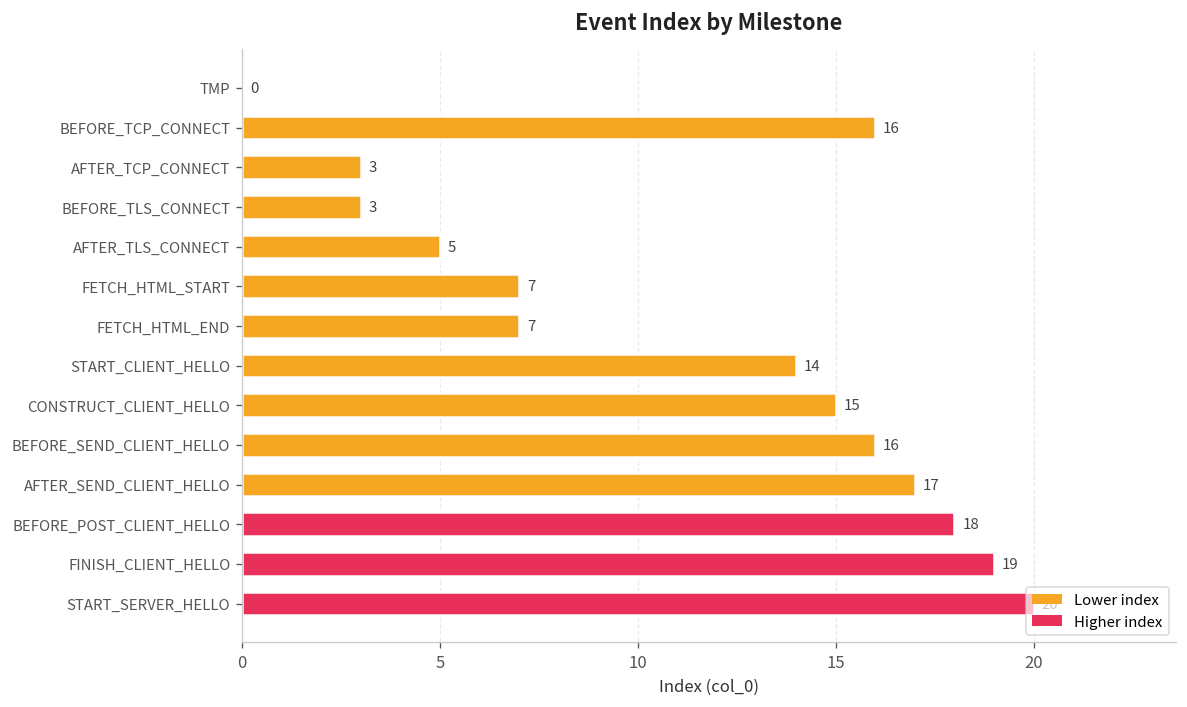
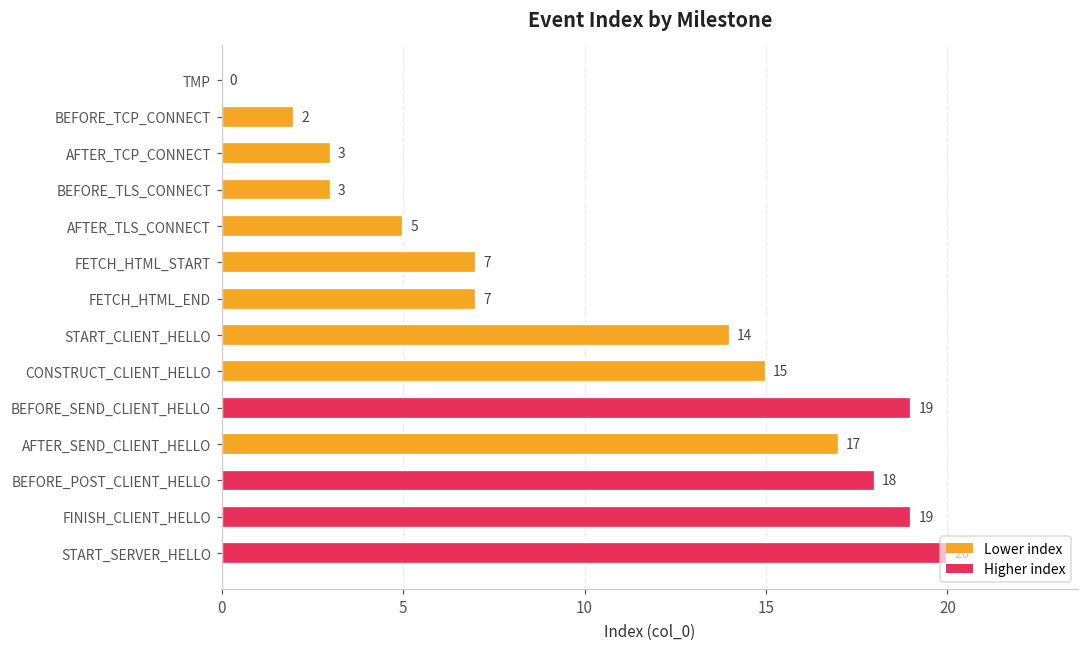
BEFORE_TCP_CONNECT: 16 -> 2
BEFORE_SEND_CLIENT_HELLO: 16 -> 19
